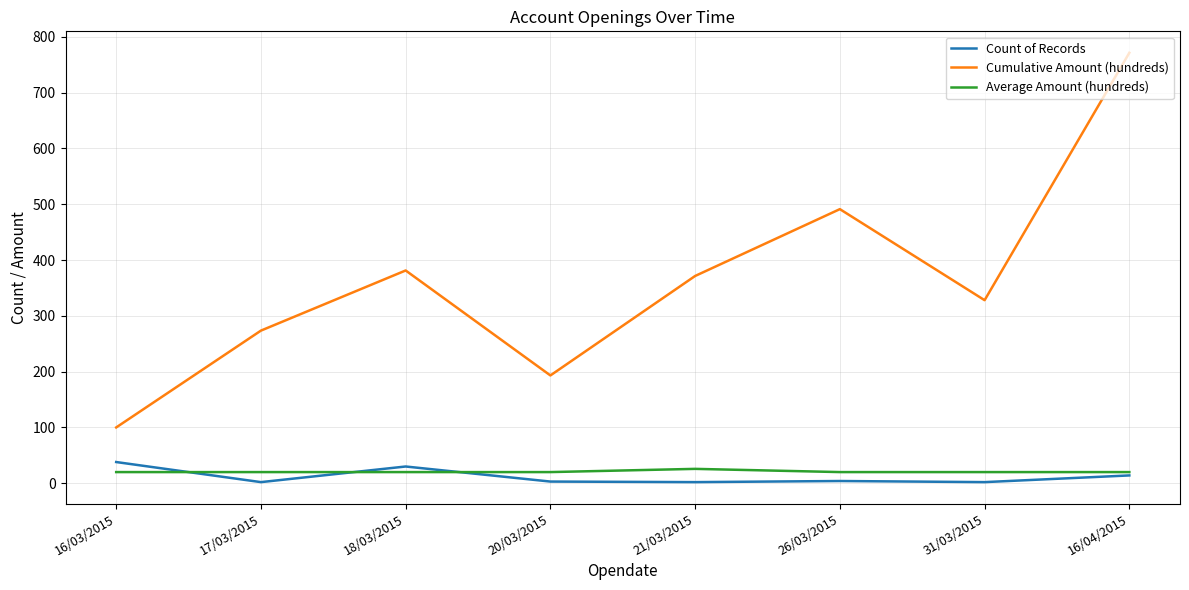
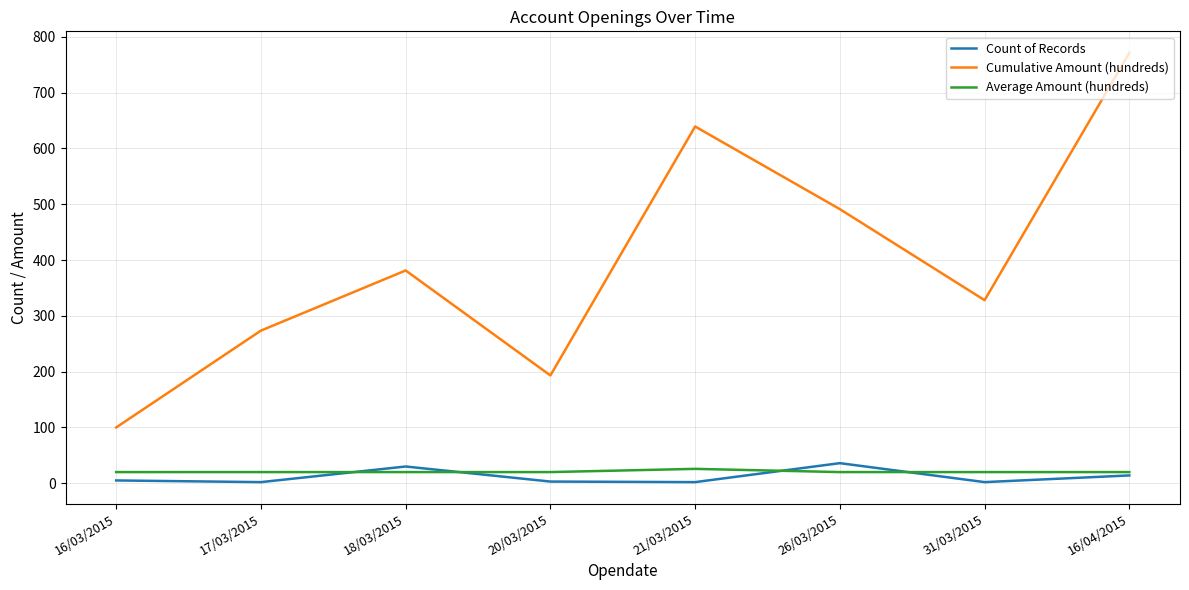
Count of Records, 16/03/2015: 40 -> 10
Cumulative Amount (hundreds), 21/03/2015: 370 -> 640
Count of Records, 26/03/2015: 0 -> 40
